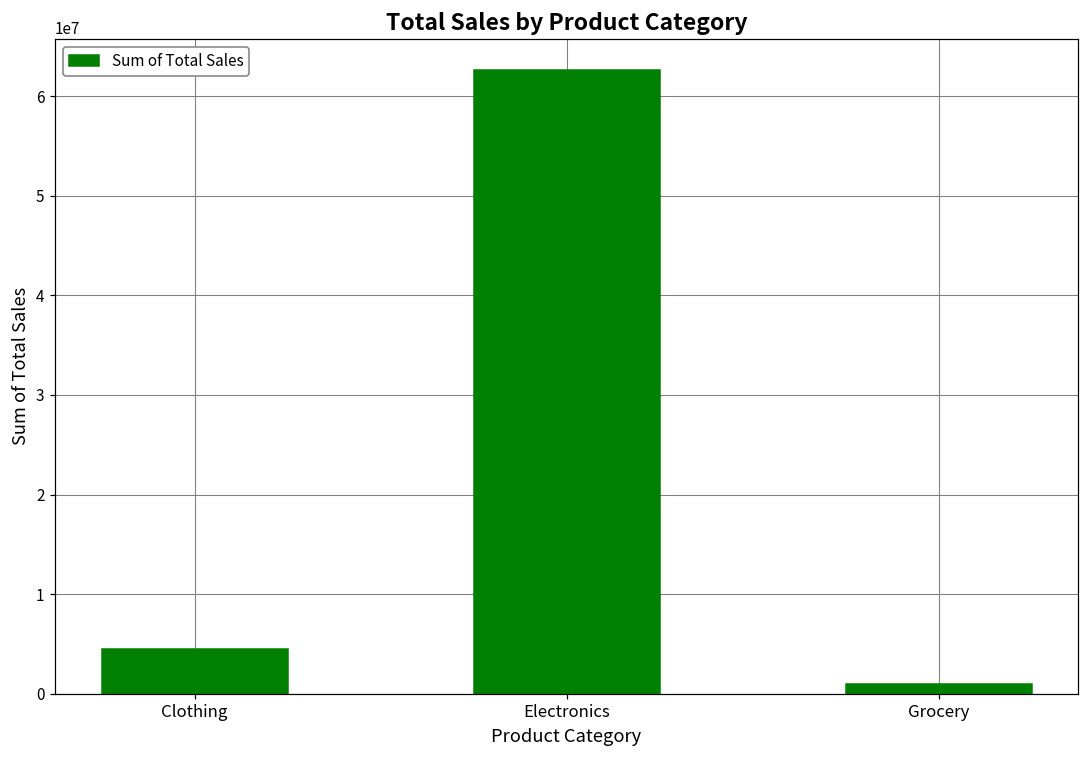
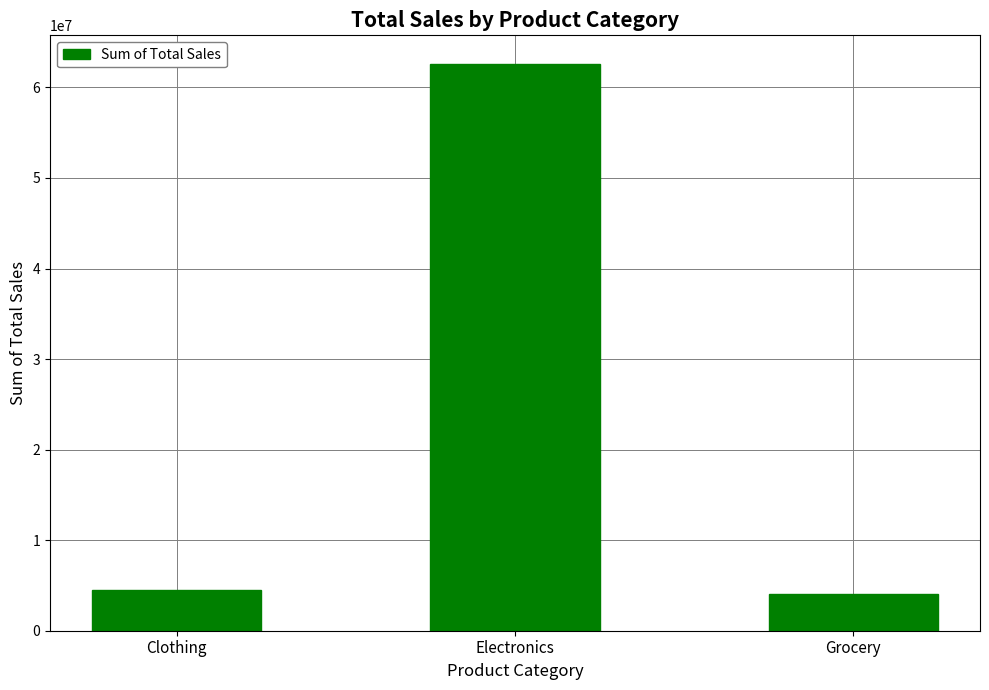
Grocery: 1000000 -> 4000000
